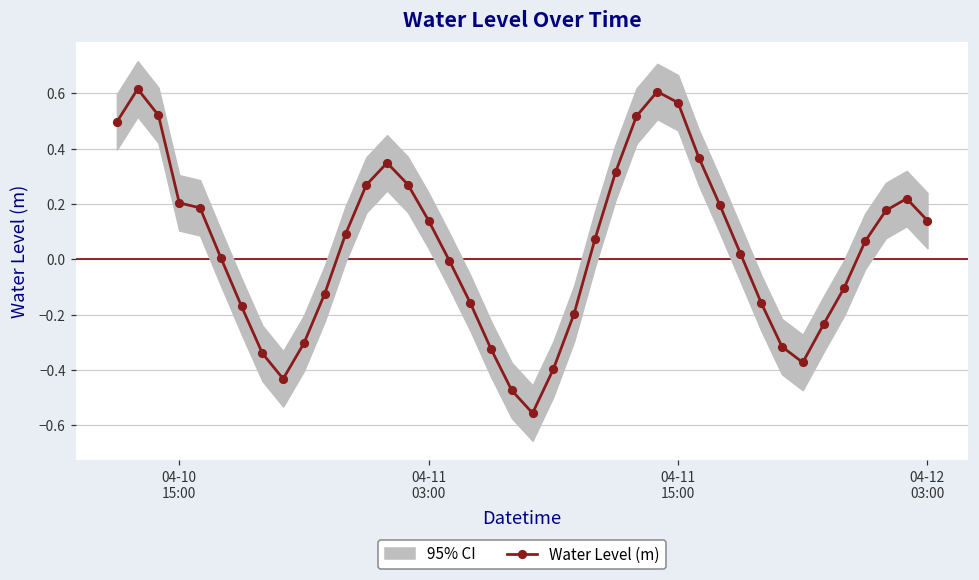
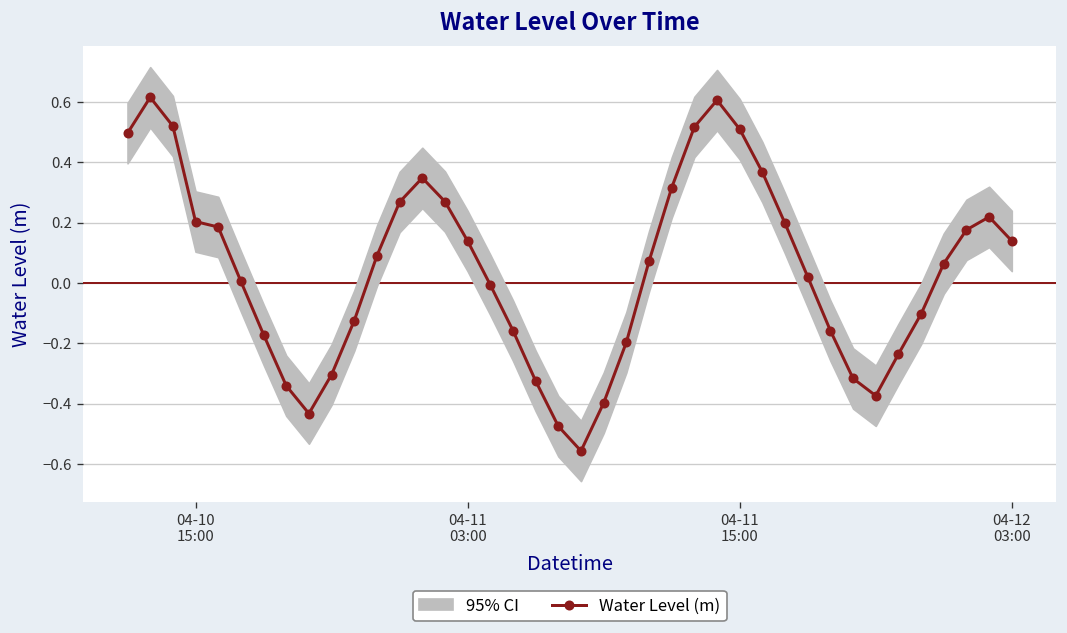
Water Level (m), 04-11 15:00: 0.57 -> 0.51
